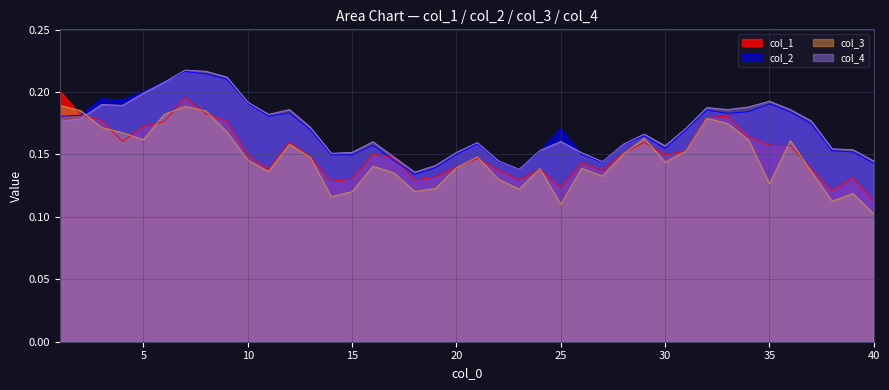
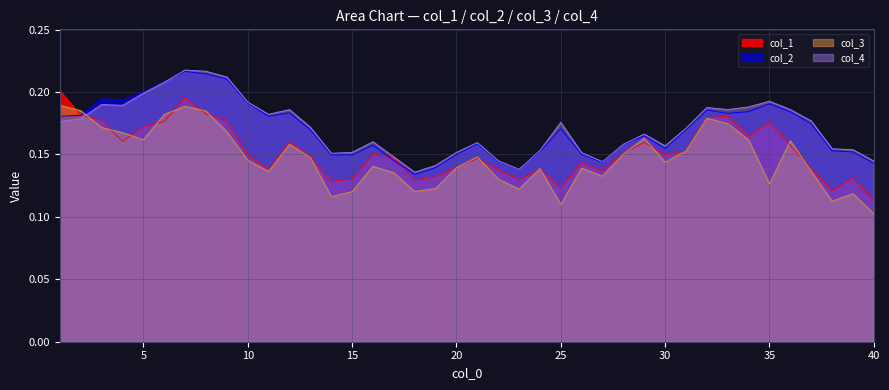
col_4, 25: 0.160 -> 0.176
col_1, 35: 0.157 -> 0.176
